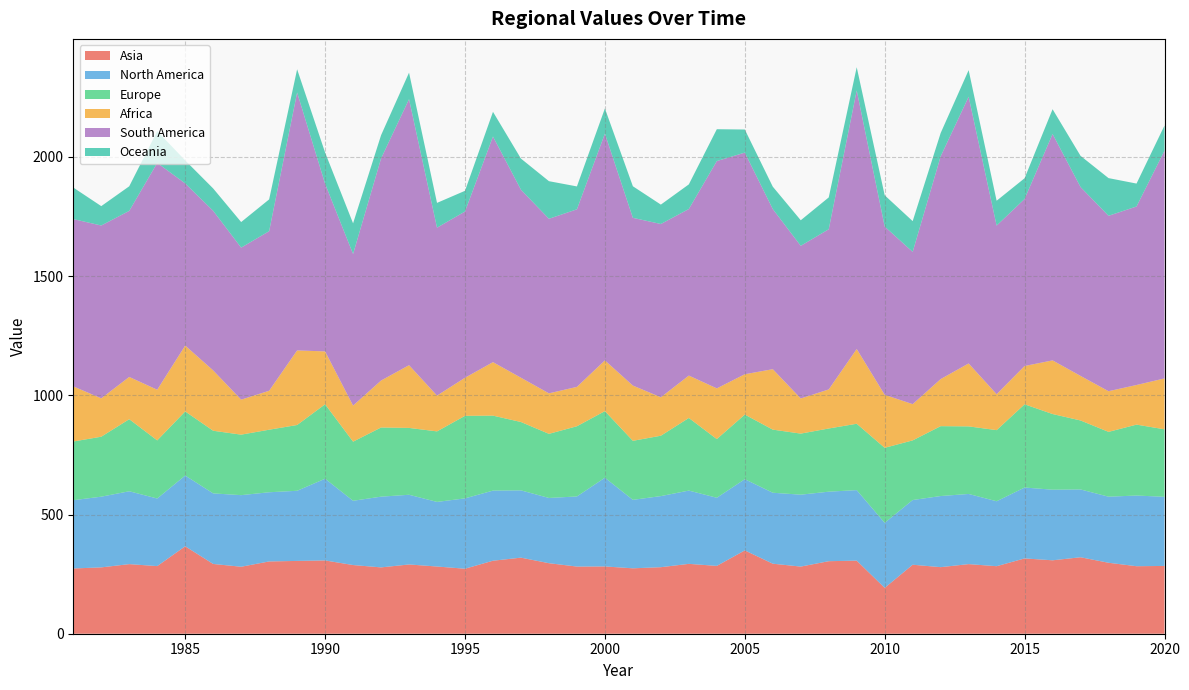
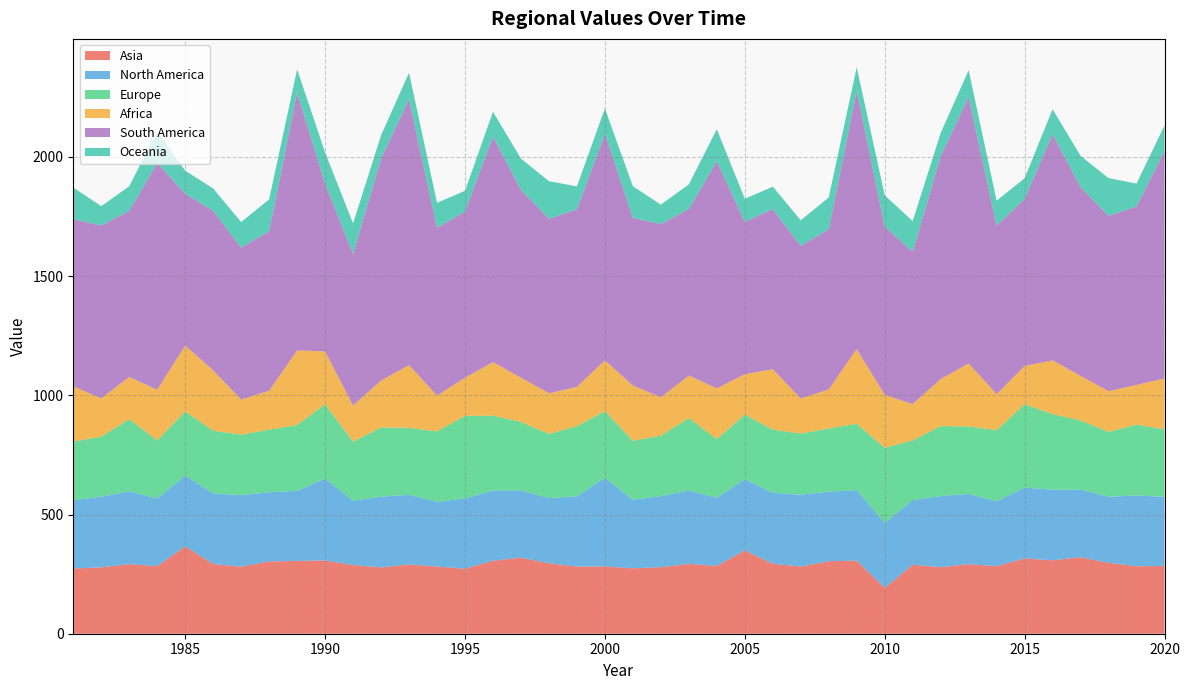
South America, 1985: 680 -> 640
South America, 2005: 930 -> 640
